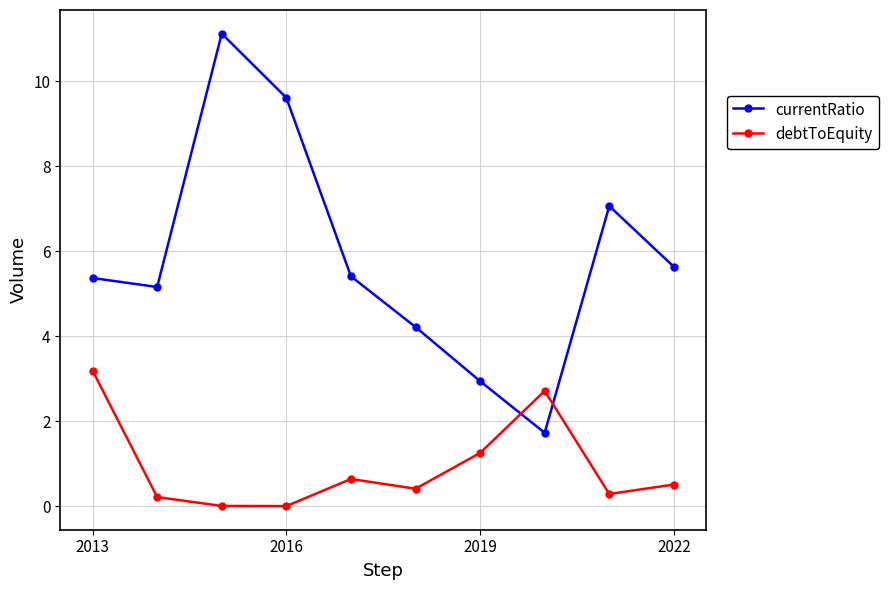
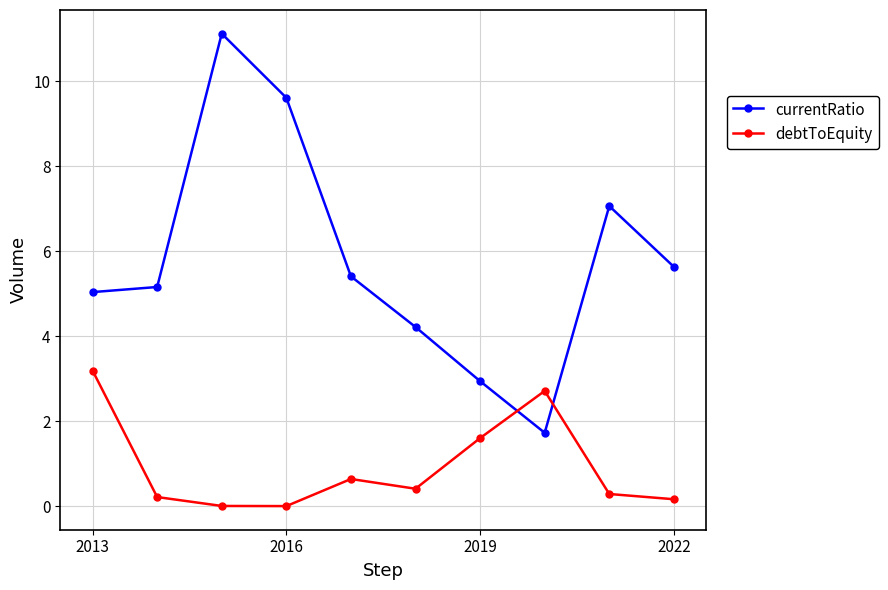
currentRatio, 2013: 5.4 -> 5.0
debtToEquity, 2019: 1.3 -> 1.6
debtToEquity, 2022: 0.5 -> 0.2
